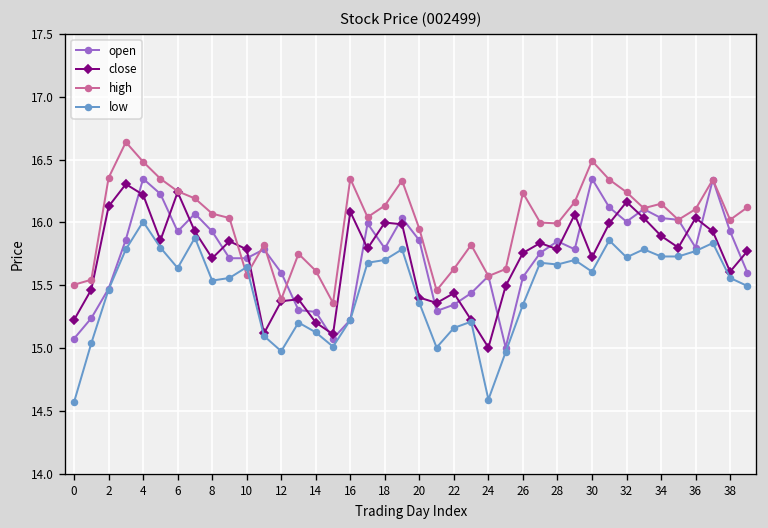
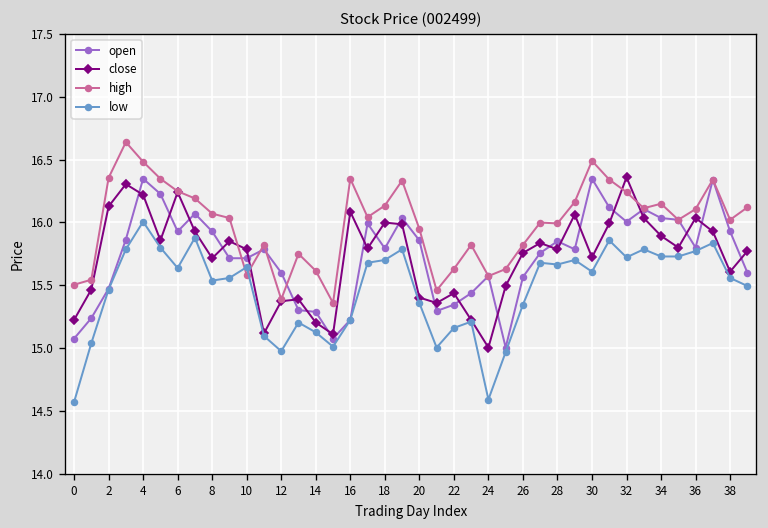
high, 26: 16.24 -> 15.82
close, 32: 16.16 -> 16.36
